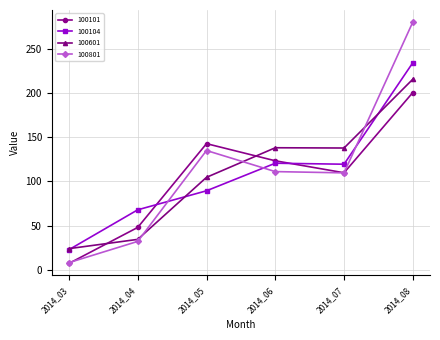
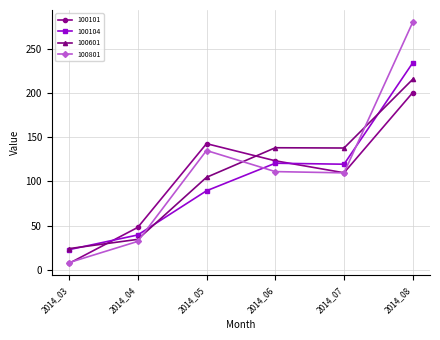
100104, 2014_04: 70 -> 40
